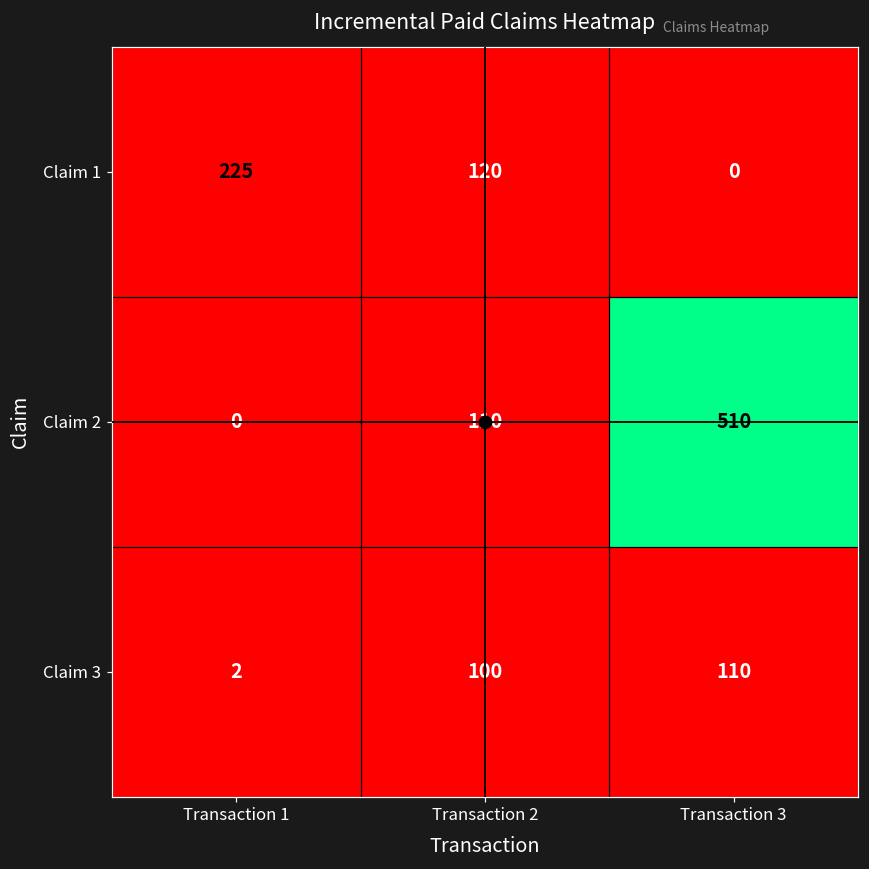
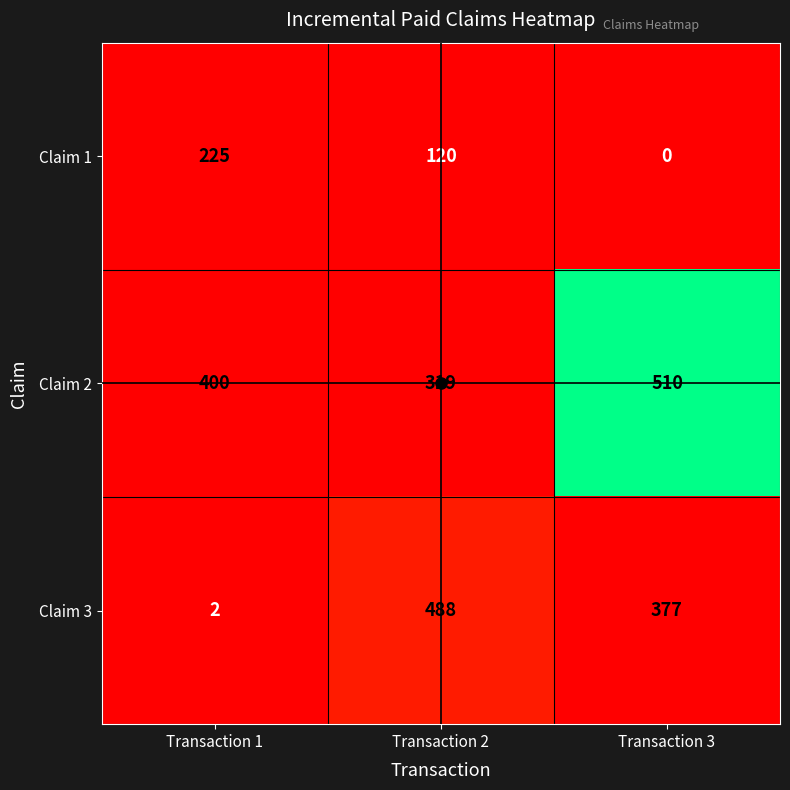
Claim 2, Transaction 1: 0 -> 400
Claim 2, Transaction 2: 110 -> 319
Claim 3, Transaction 2: 100 -> 488
Claim 3, Transaction 3: 110 -> 377
